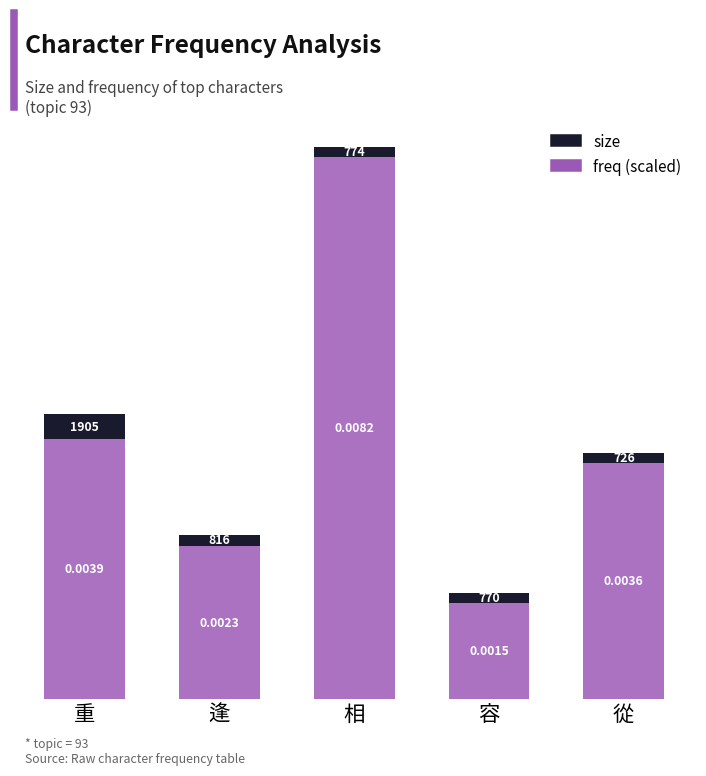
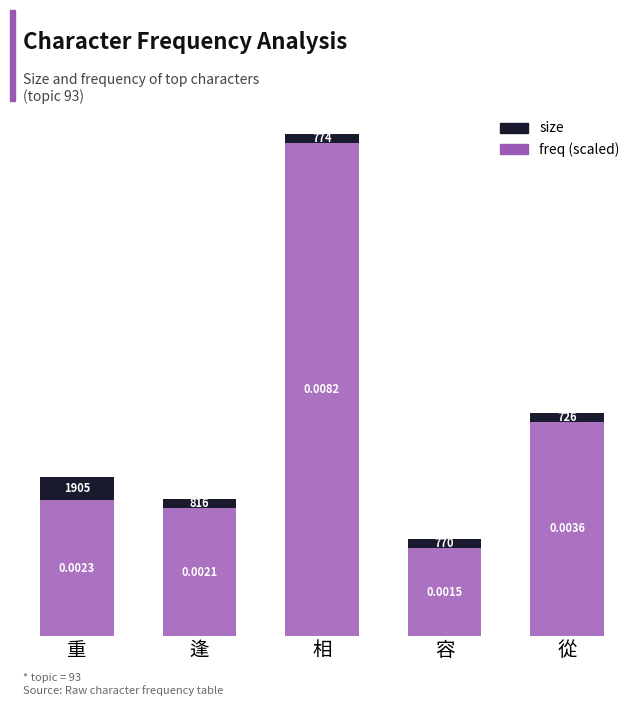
freq (scaled), 重: 0.0039 -> 0.0023
freq (scaled), 逢: 0.0023 -> 0.0021
